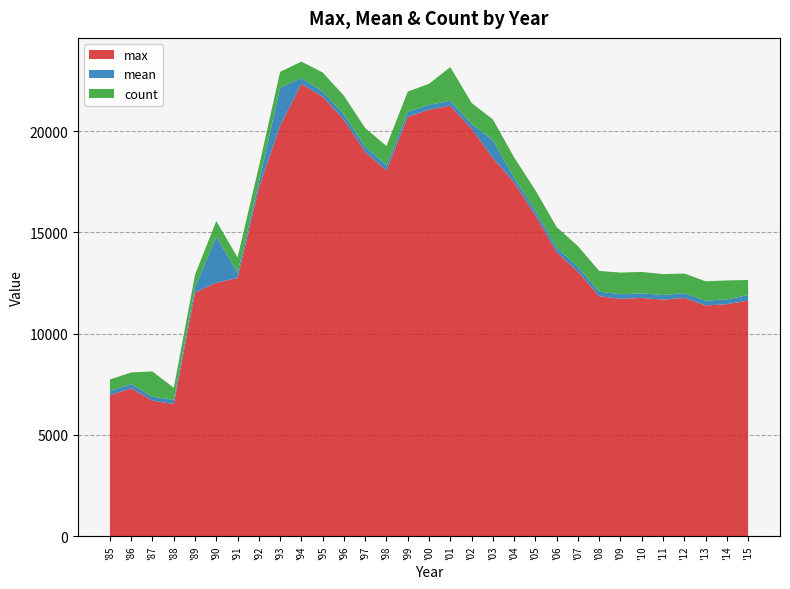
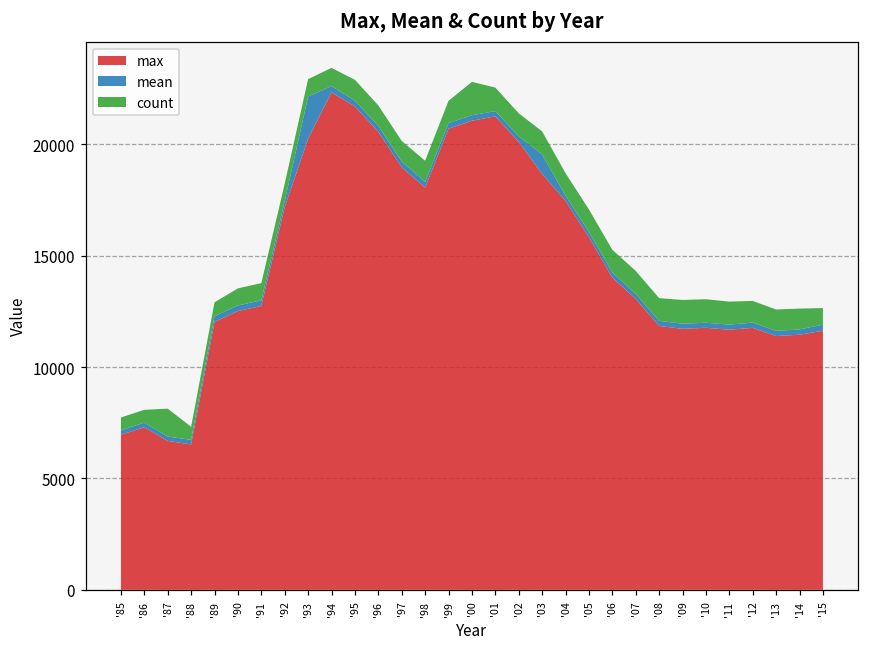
mean, '90: 2300 -> 300
count, '00: 1000 -> 1500
count, '01: 1700 -> 1100
